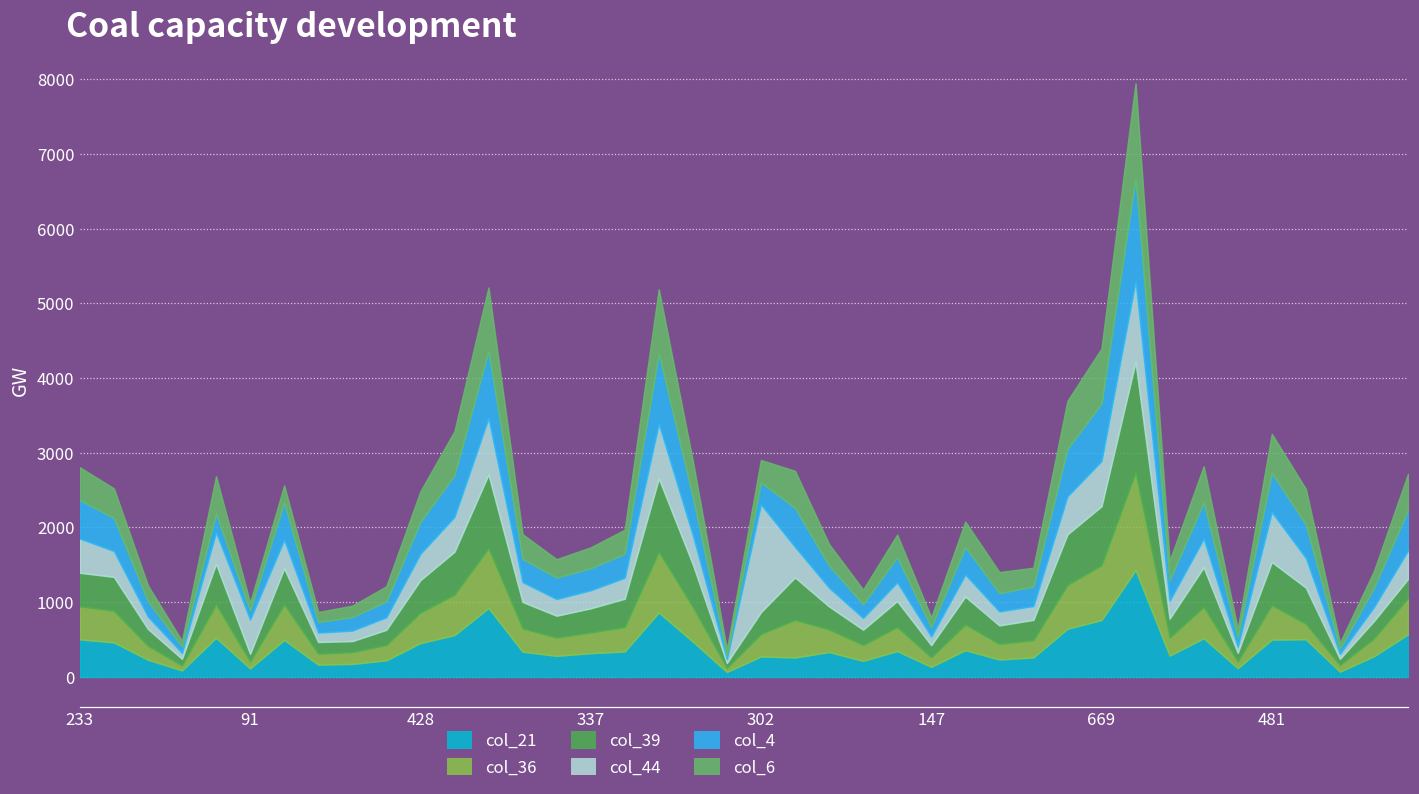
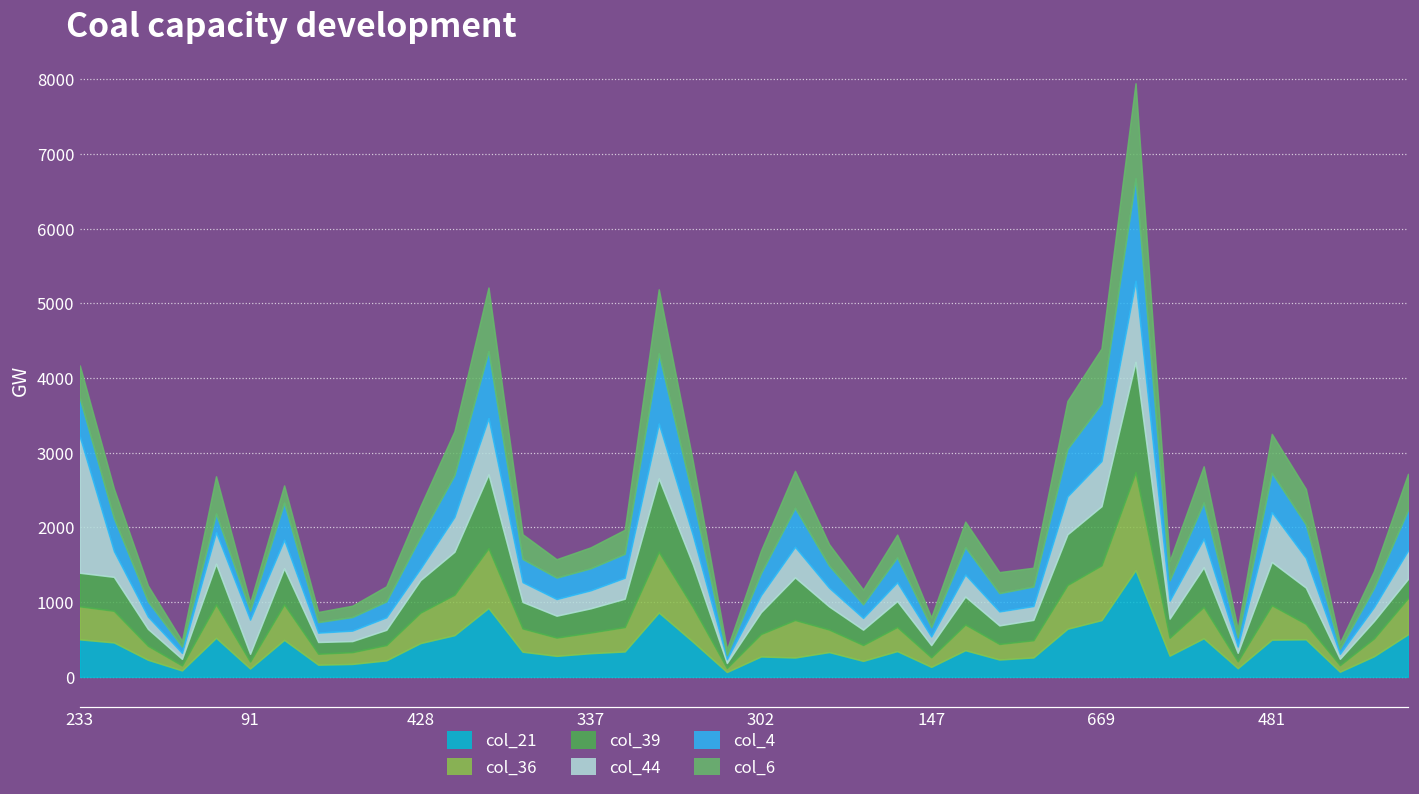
col_44, 233: 500 -> 1800
col_44, 428: 400 -> 200
col_44, 302: 1400 -> 200
